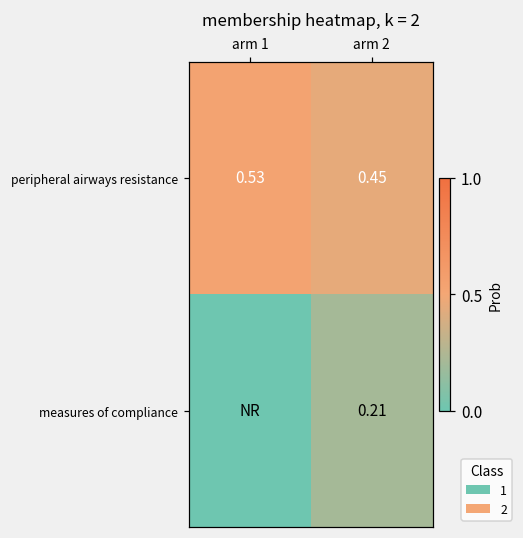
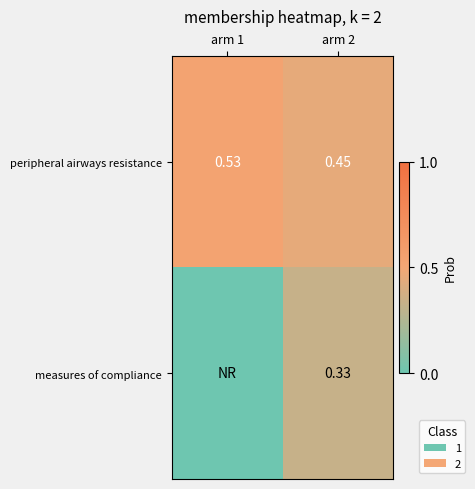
measures of compliance, arm 2: 0.21 -> 0.33
